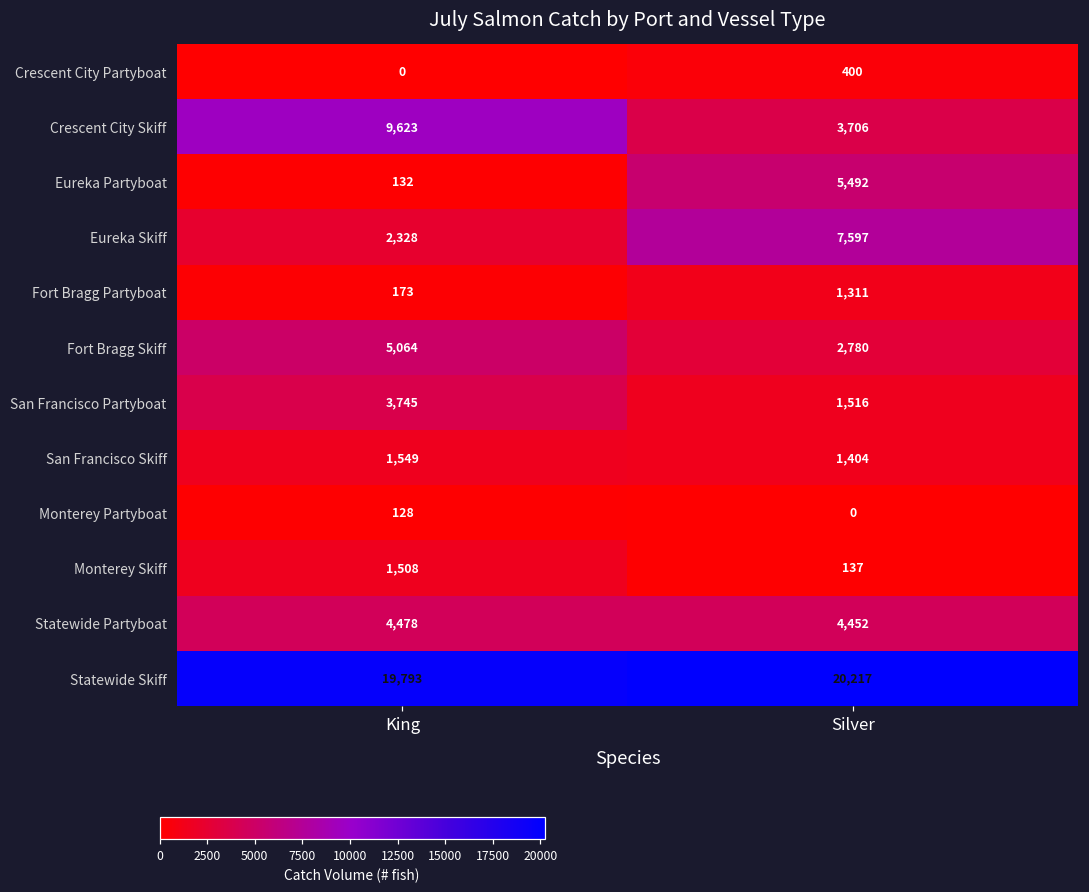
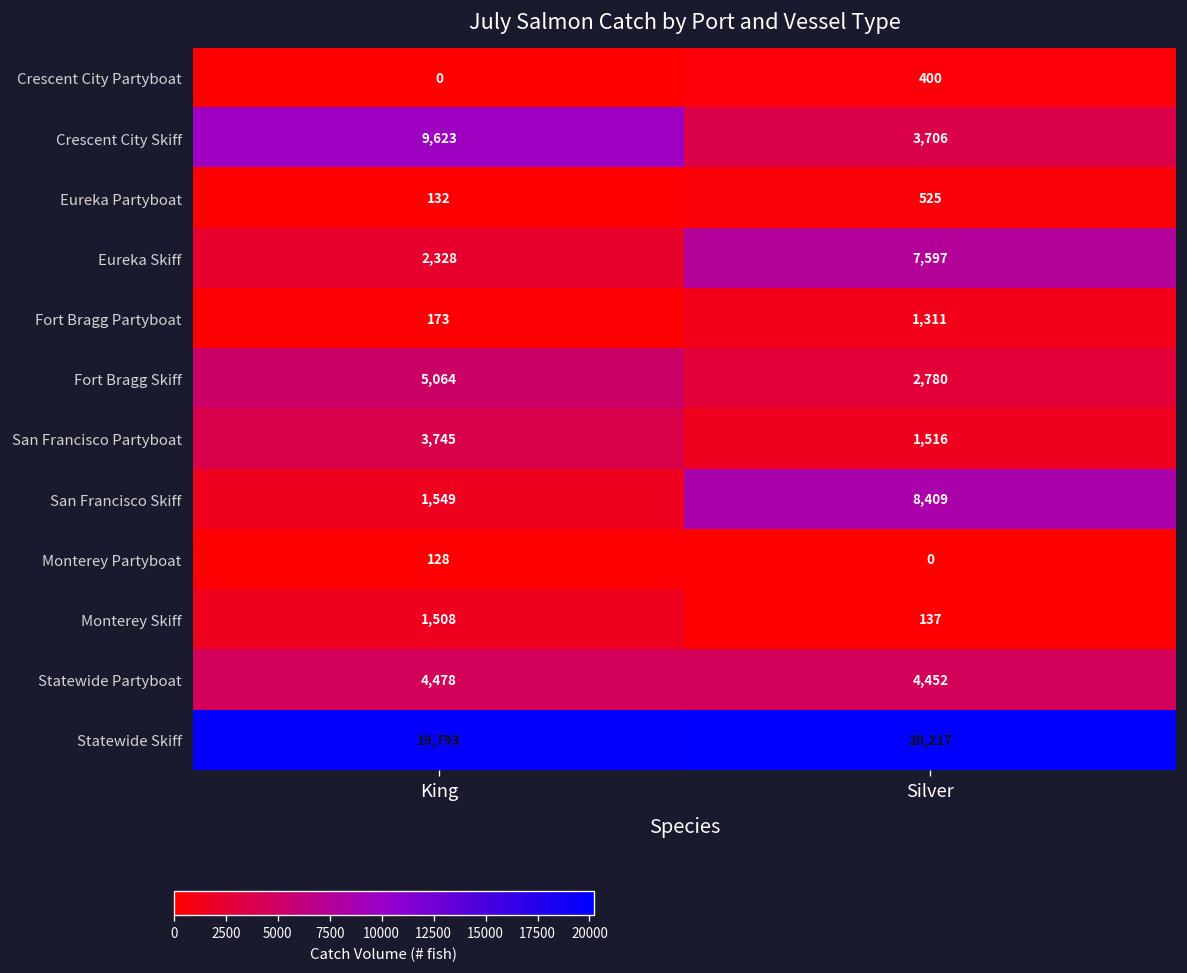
Eureka Partyboat, Silver: 5,492 -> 525
San Francisco Skiff, Silver: 1,404 -> 8,409
